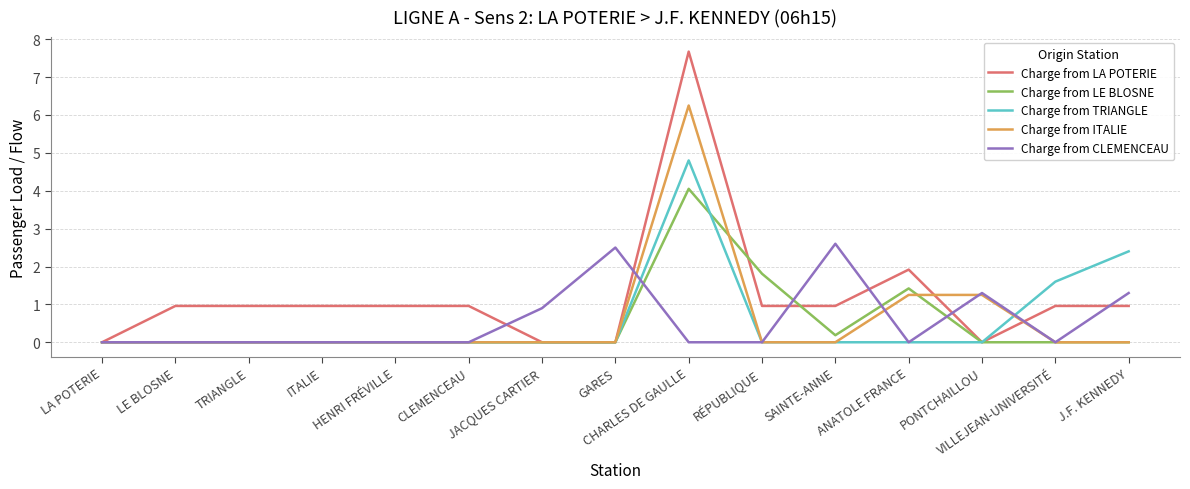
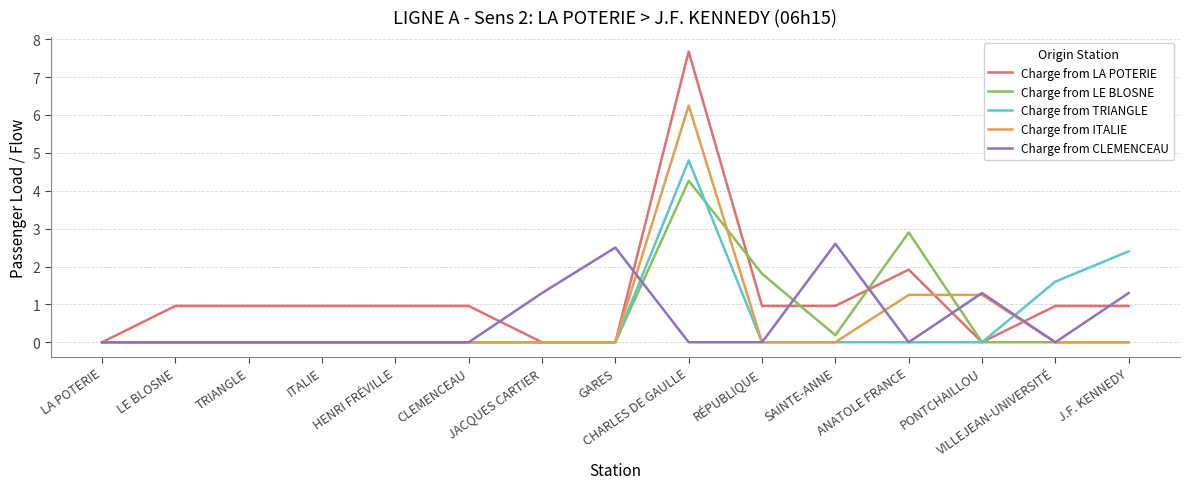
Charge from CLEMENCEAU, JACQUES CARTIER: 0.9 -> 1.3
Charge from LE BLOSNE, CHARLES DE GAULLE: 4.1 -> 4.3
Charge from LE BLOSNE, ANATOLE FRANCE: 1.4 -> 2.9
